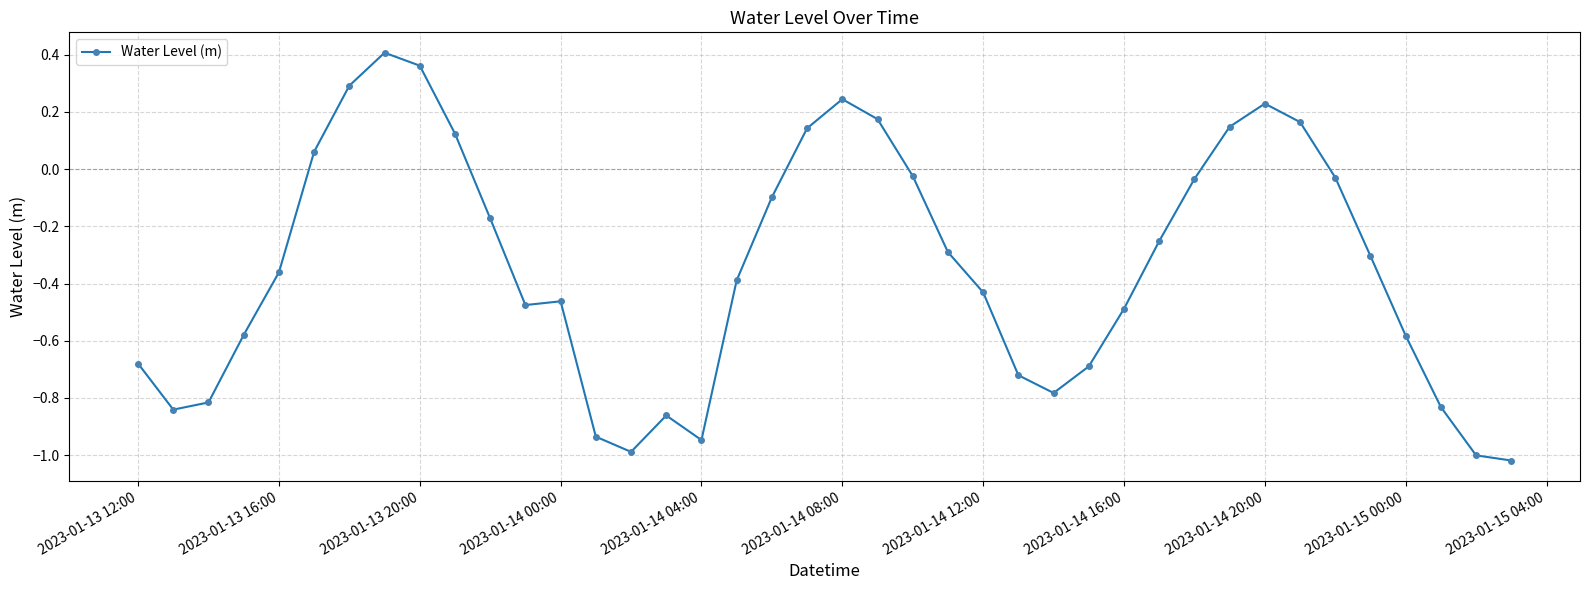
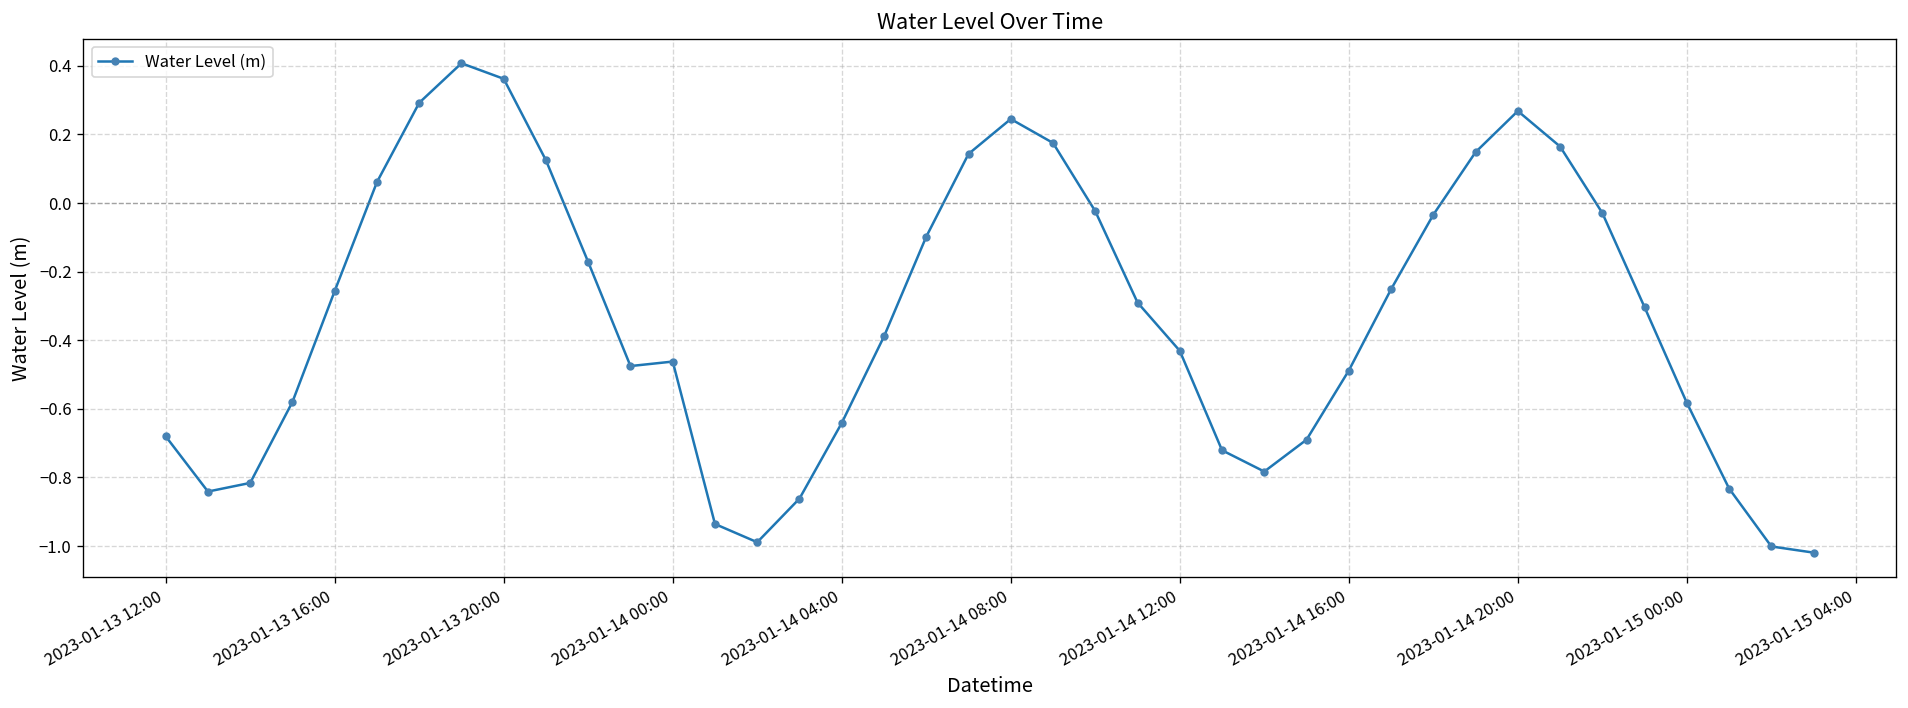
2023-01-13 16:00: -0.36 -> -0.26
2023-01-14 04:00: -0.95 -> -0.64
2023-01-14 20:00: 0.23 -> 0.27
